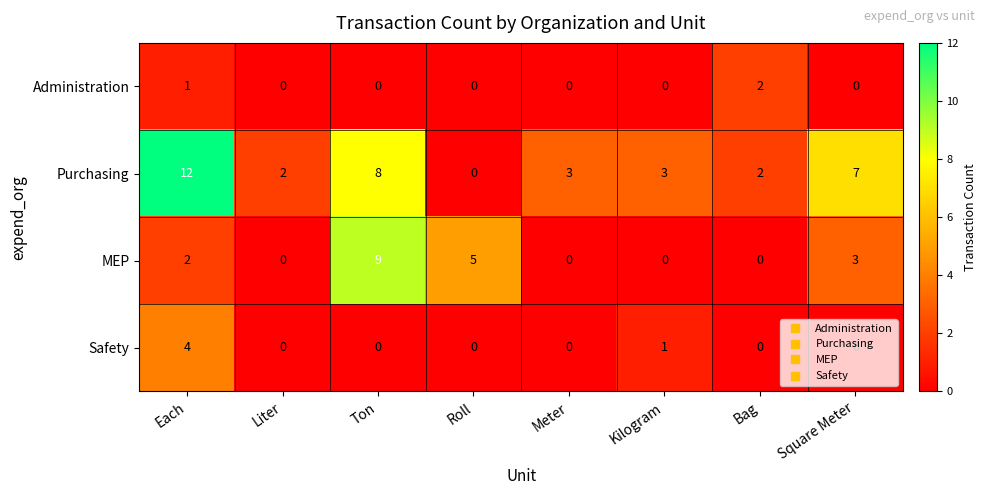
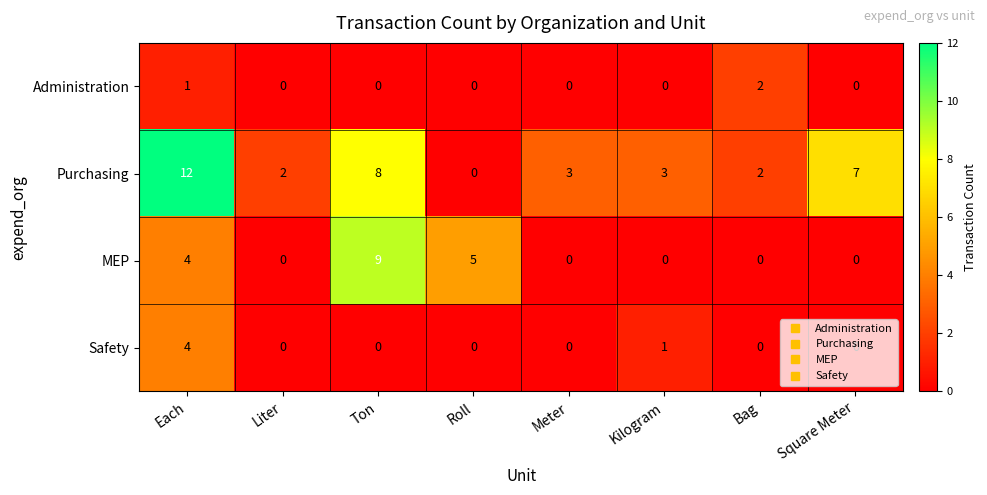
MEP, Each: 2 -> 4
MEP, Square Meter: 3 -> 0
